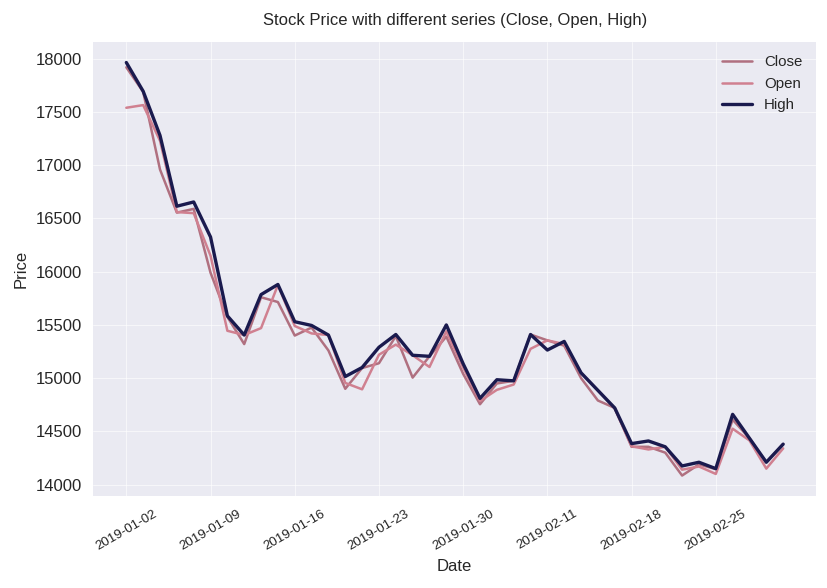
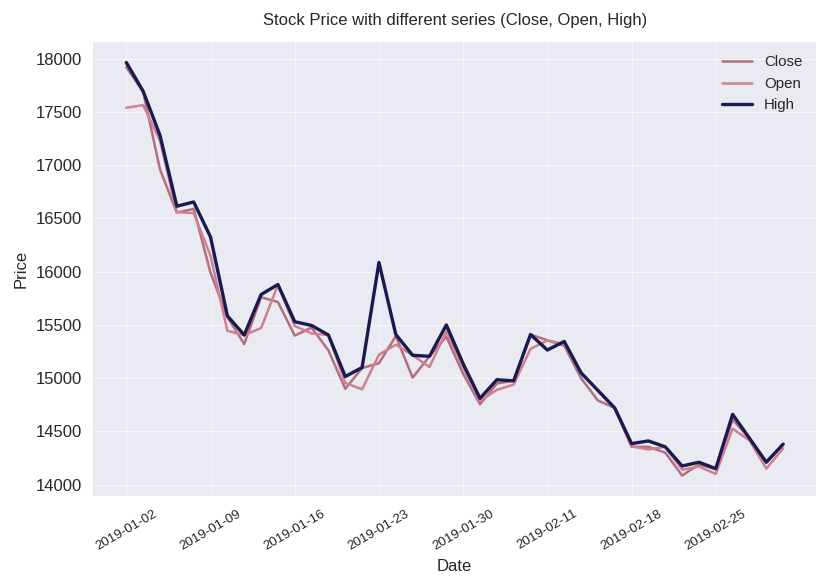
High, 2019-01-23: 15300 -> 16100
